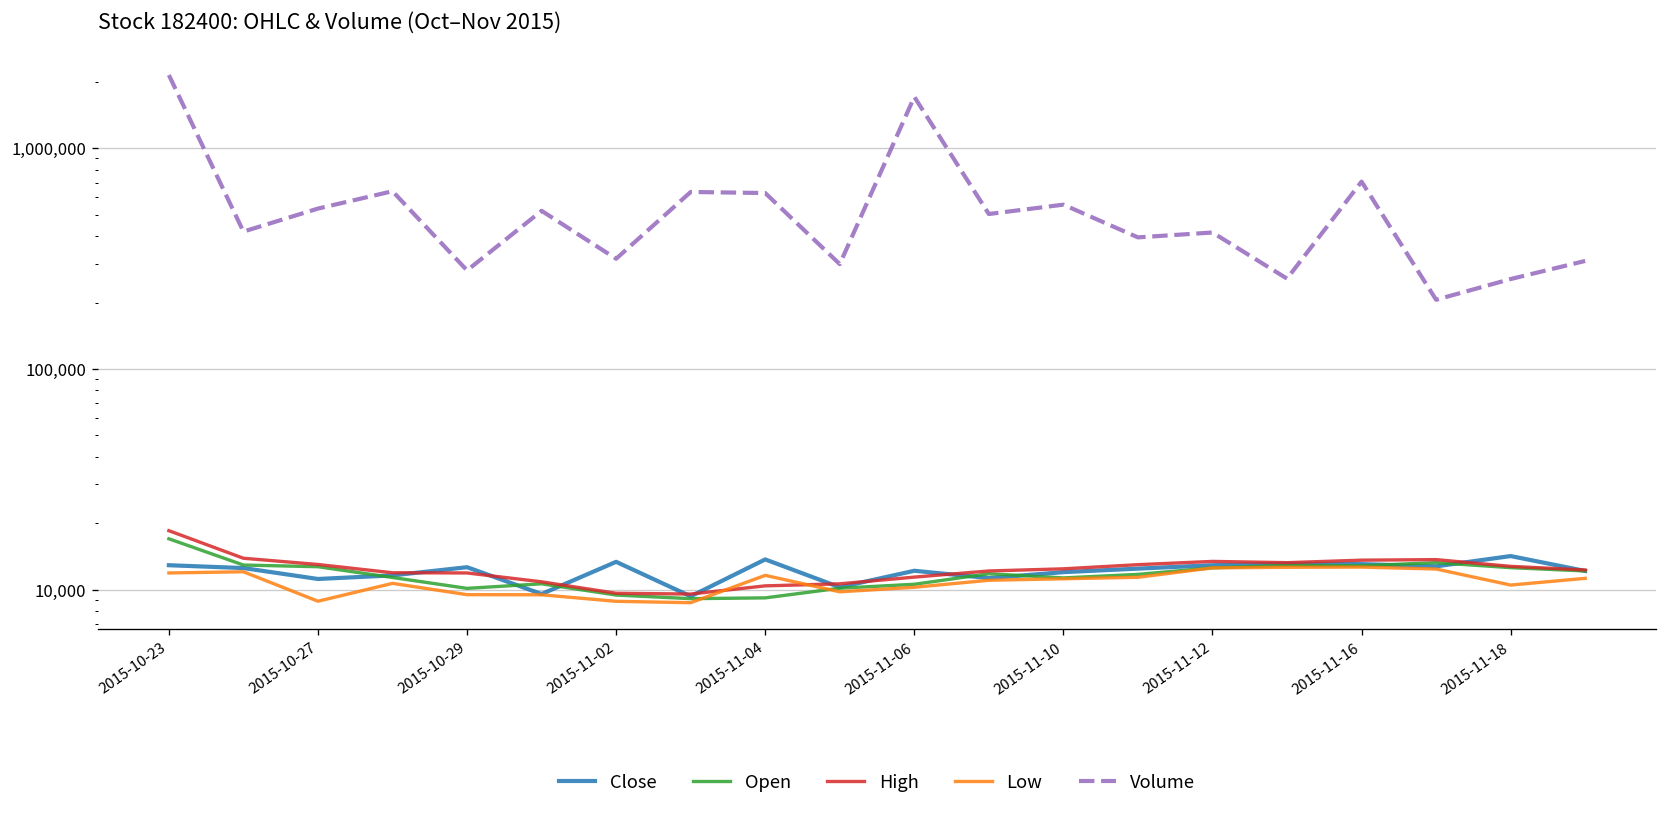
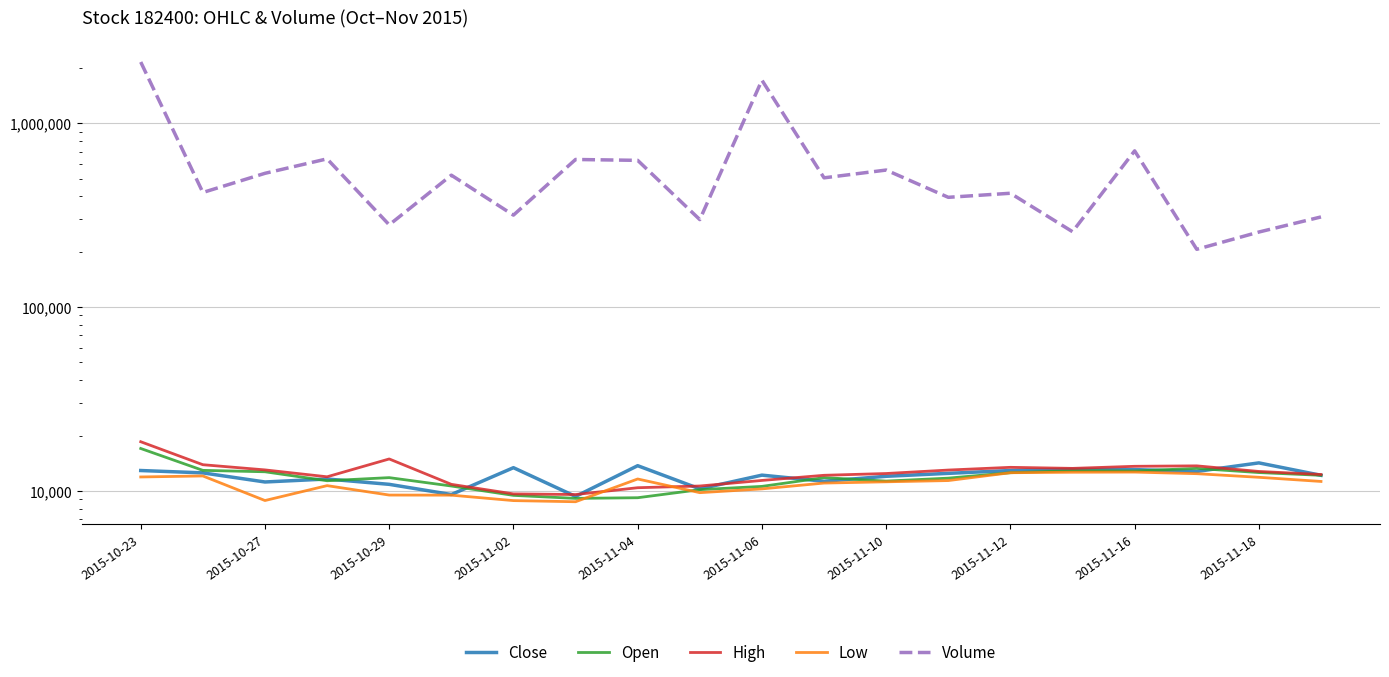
Close, 2015-10-29: 13,000 -> 11,000
Open, 2015-10-29: 10,000 -> 12,000
High, 2015-10-29: 12,000 -> 15,000
Low, 2015-11-18: 10,000 -> 12,000
